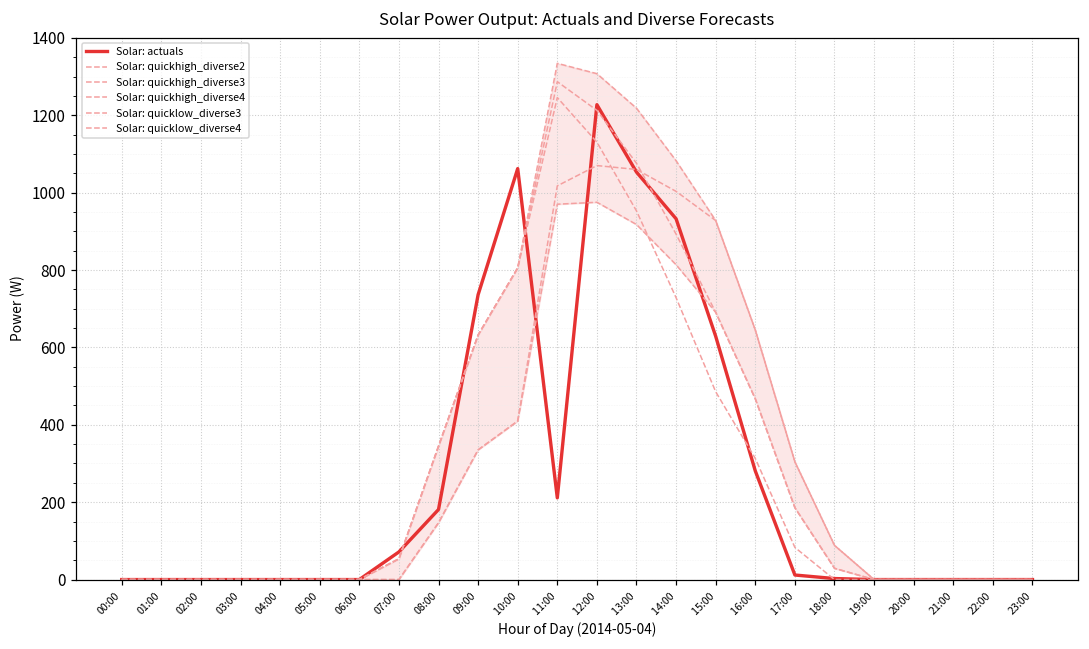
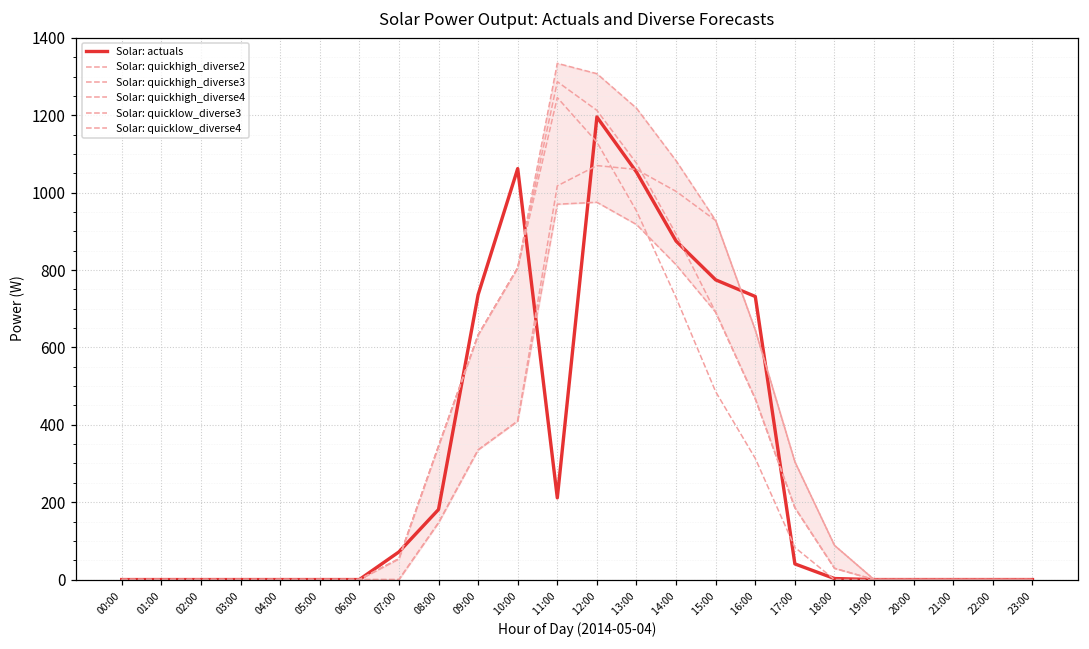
Solar: actuals, 12:00: 1230 -> 1200
Solar: actuals, 14:00: 930 -> 870
Solar: actuals, 15:00: 630 -> 770
Solar: actuals, 16:00: 280 -> 730
Solar: actuals, 17:00: 10 -> 40
